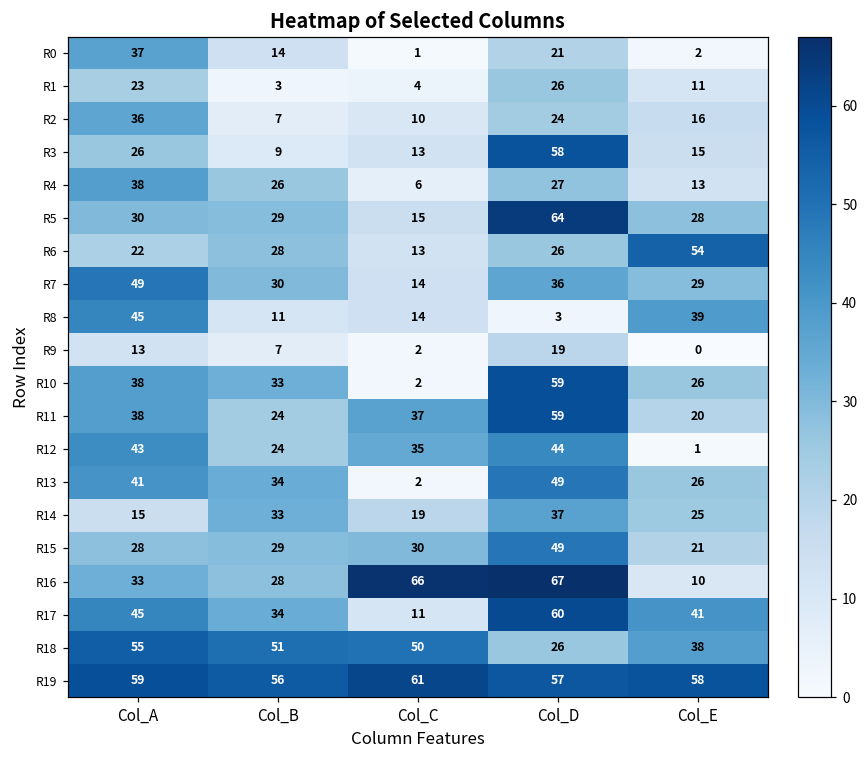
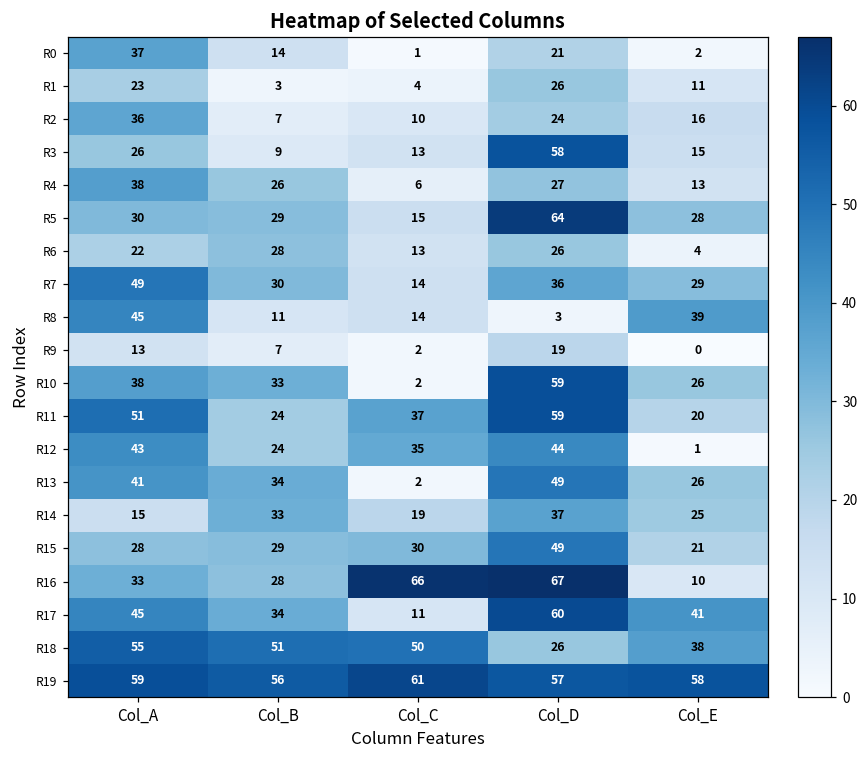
R6, Col_E: 54 -> 4
R11, Col_A: 38 -> 51
